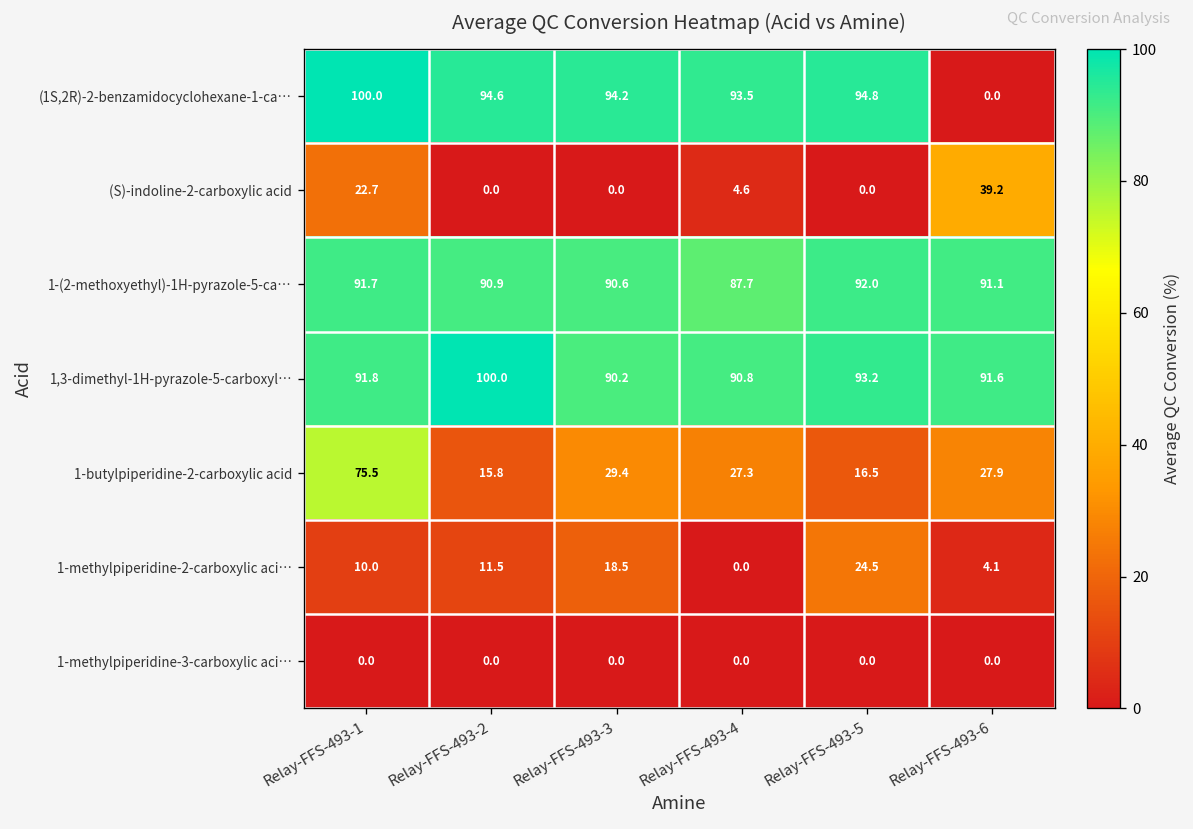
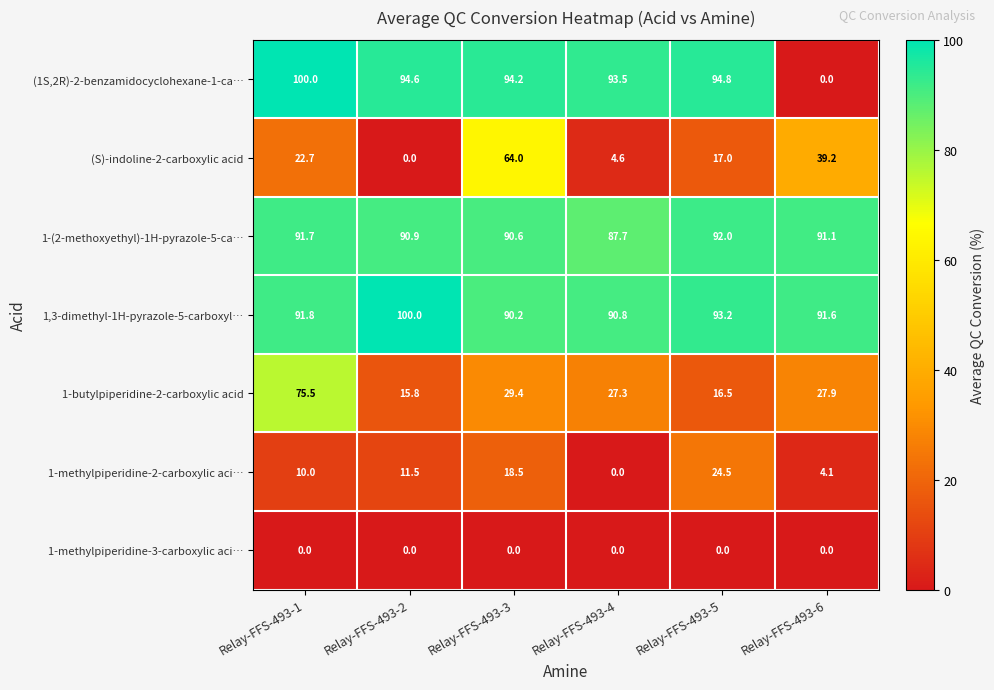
(S)-indoline-2-carboxylic acid, Relay-FFS-493-3: 0.0 -> 64.0
(S)-indoline-2-carboxylic acid, Relay-FFS-493-5: 0.0 -> 17.0
